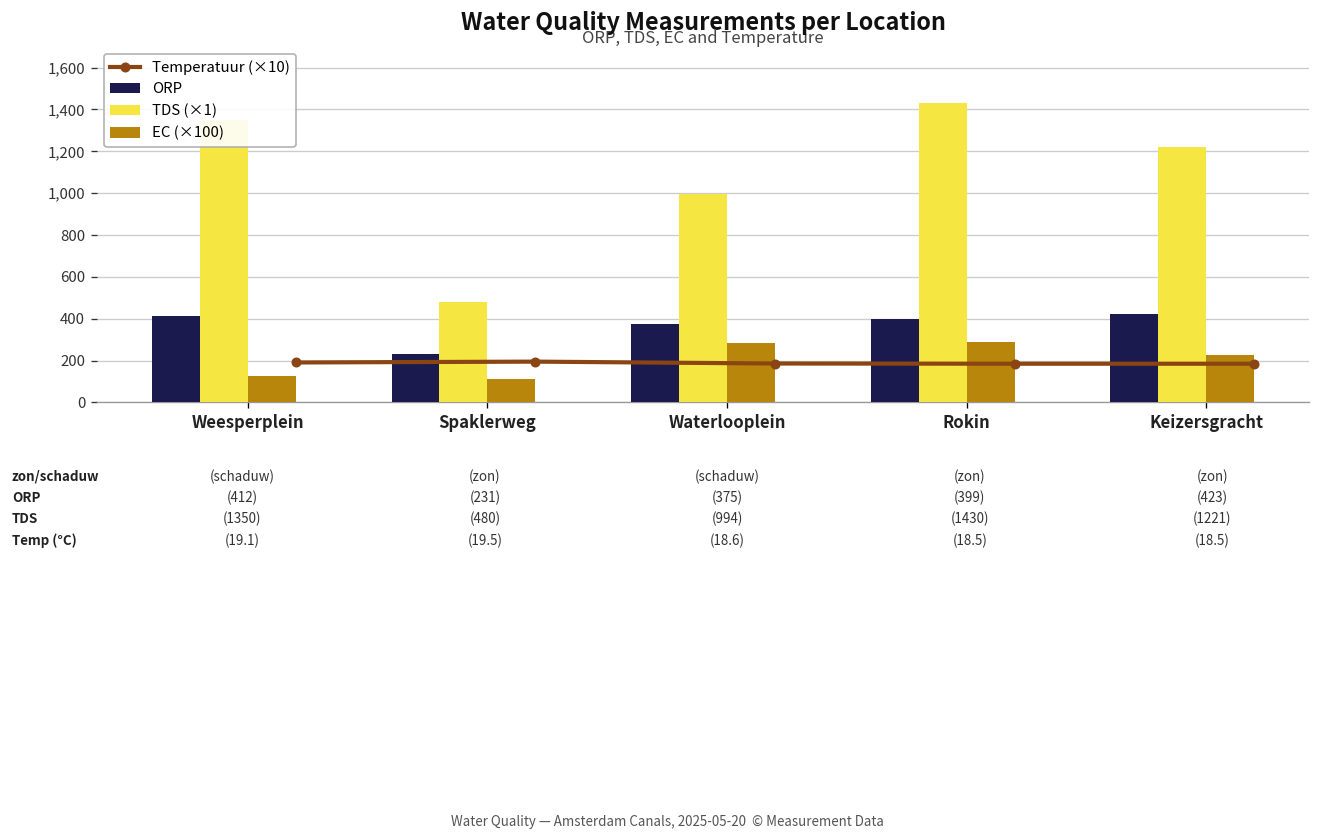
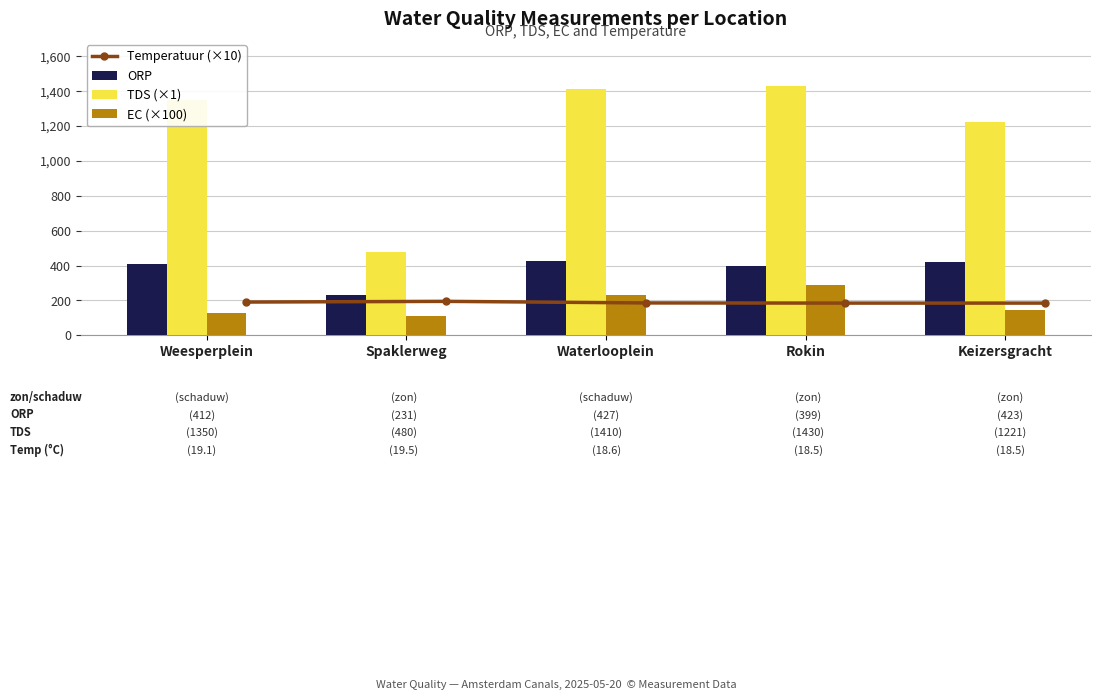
ORP, Waterlooplein: (375) -> (427)
TDS (×1), Waterlooplein: (994) -> (1410)
EC (×100), Waterlooplein: 280 -> 230
EC (×100), Keizersgracht: 230 -> 150
